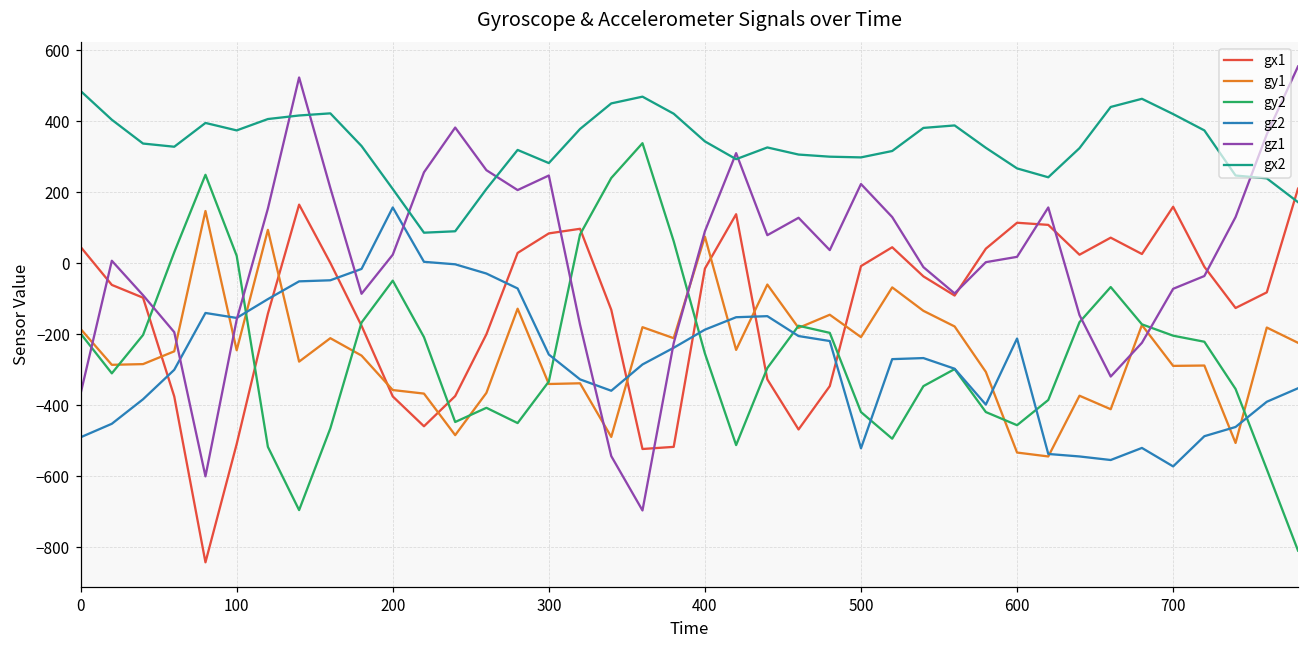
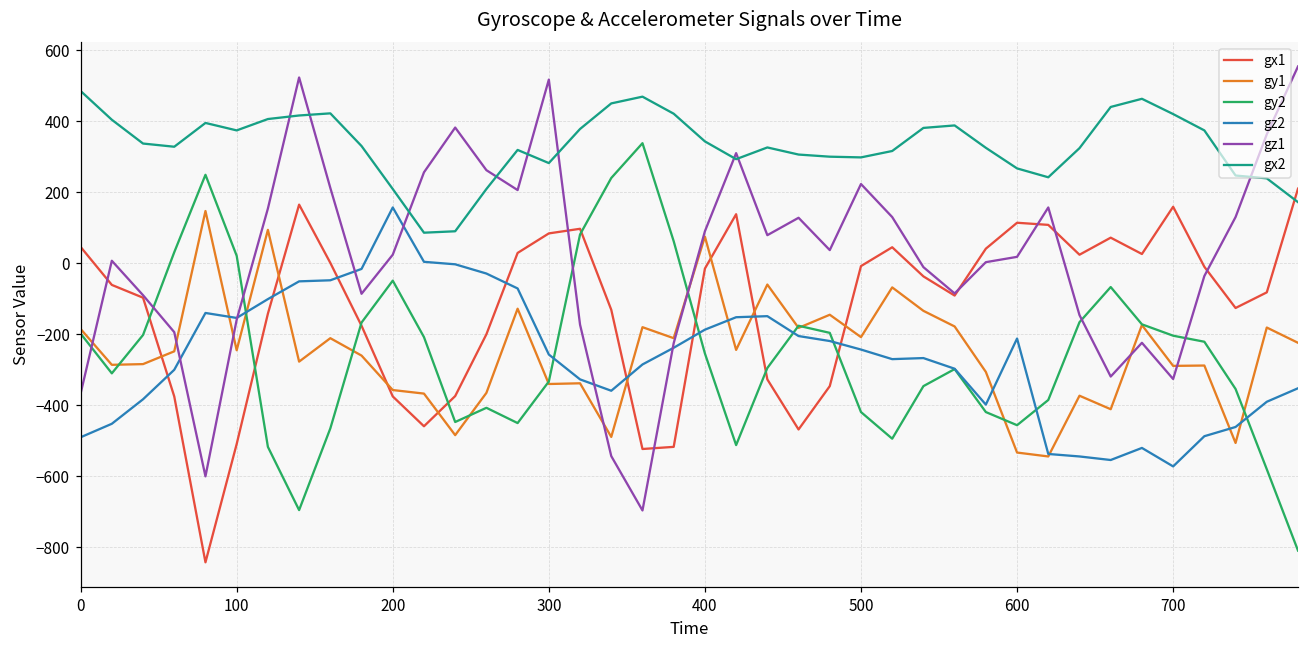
gz1, 300: 250 -> 520
gz2, 500: -520 -> -240
gz1, 700: -70 -> -330
